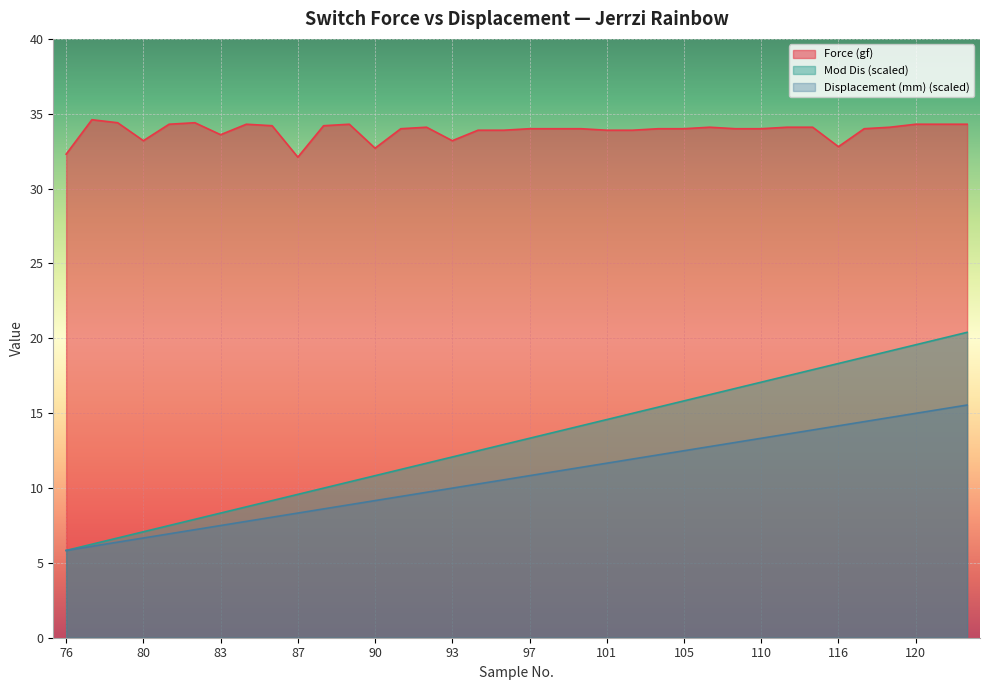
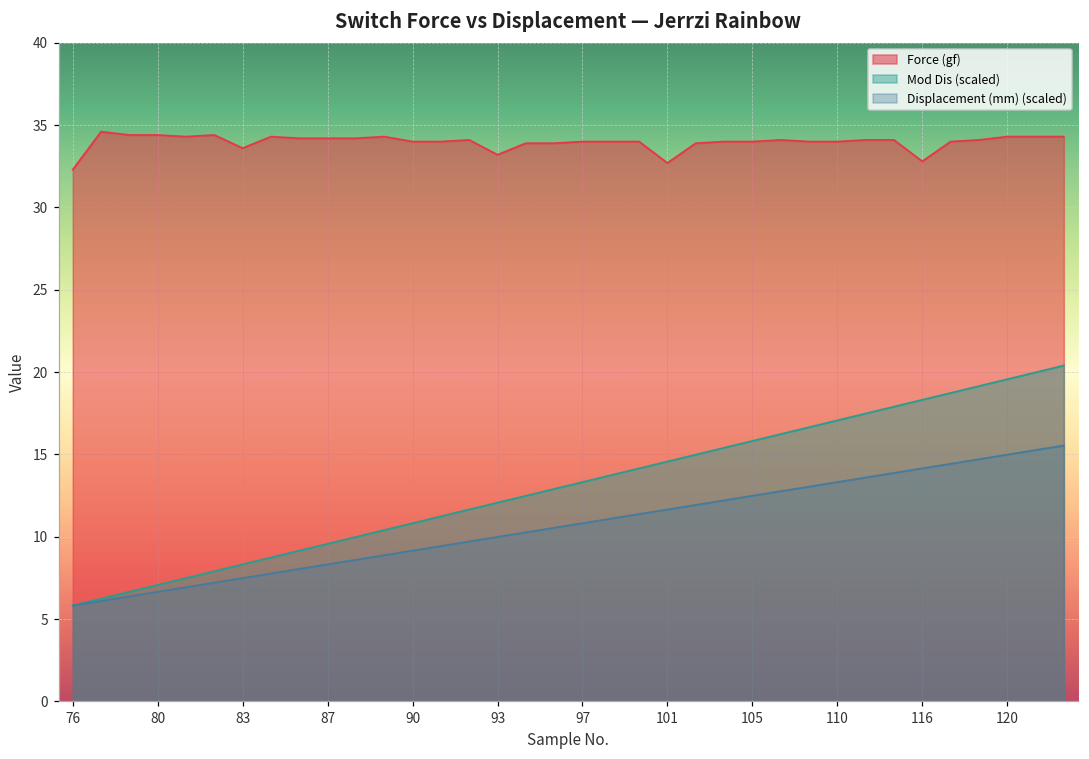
Force (gf), 80: 33.2 -> 34.4
Force (gf), 87: 32.1 -> 34.2
Force (gf), 90: 32.7 -> 34.0
Force (gf), 101: 33.9 -> 32.7
